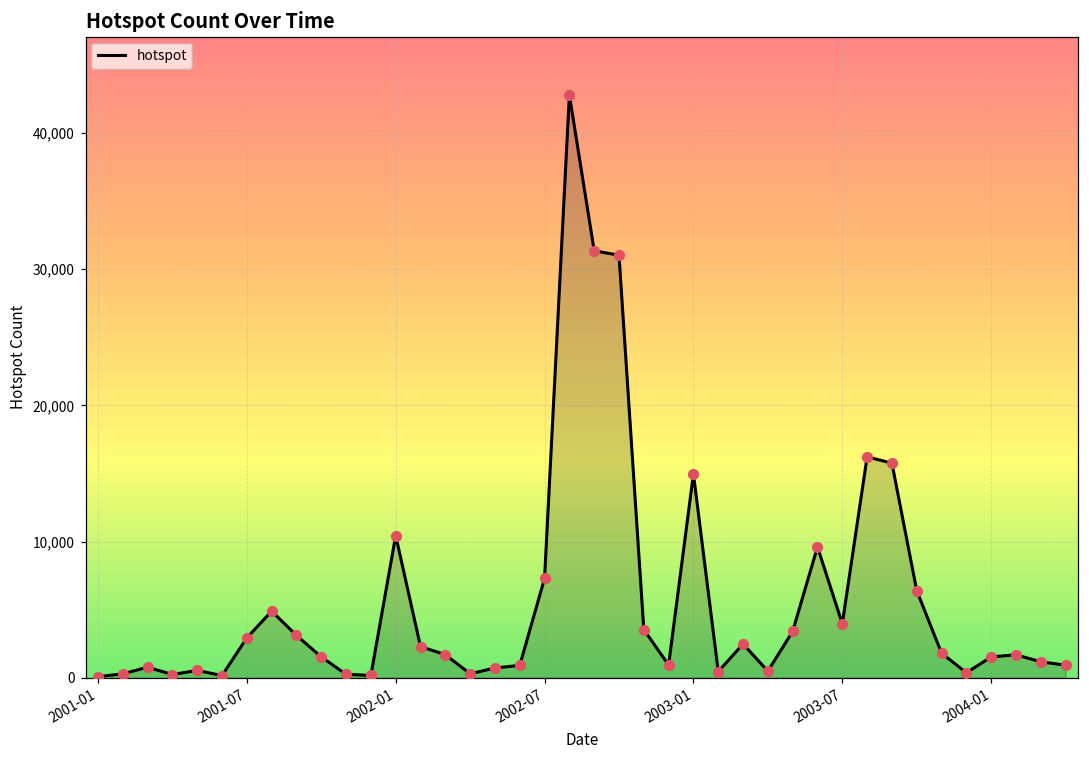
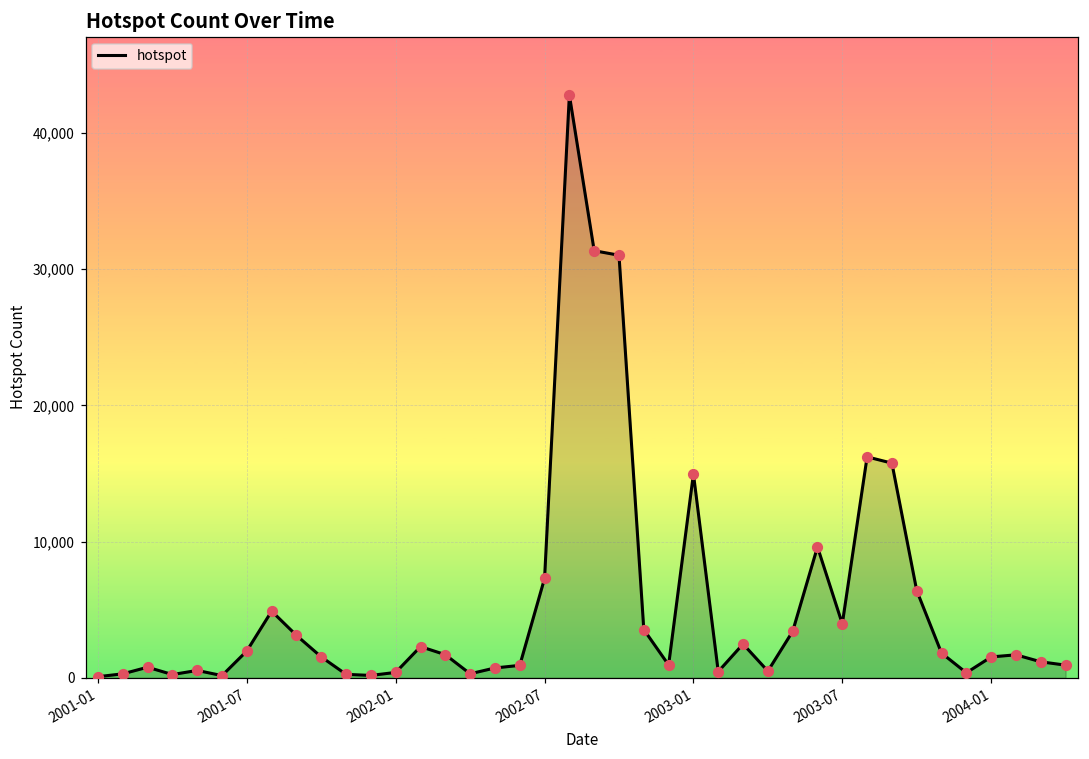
2001-07: 2,900 -> 2,000
2002-01: 10,400 -> 400
